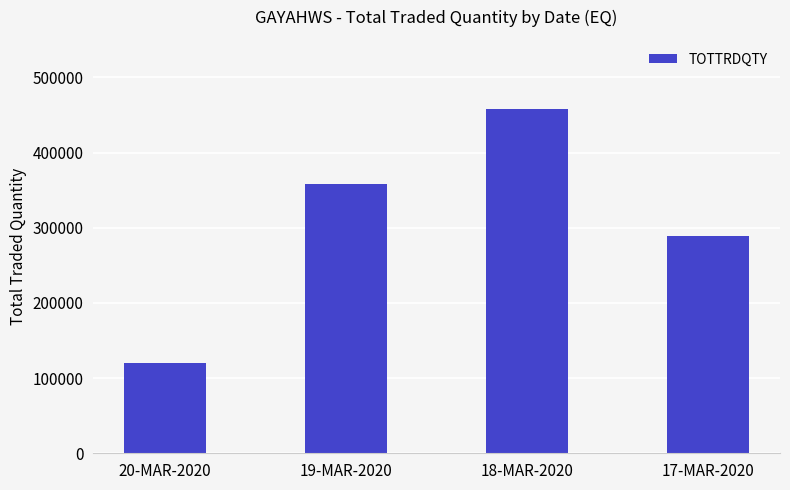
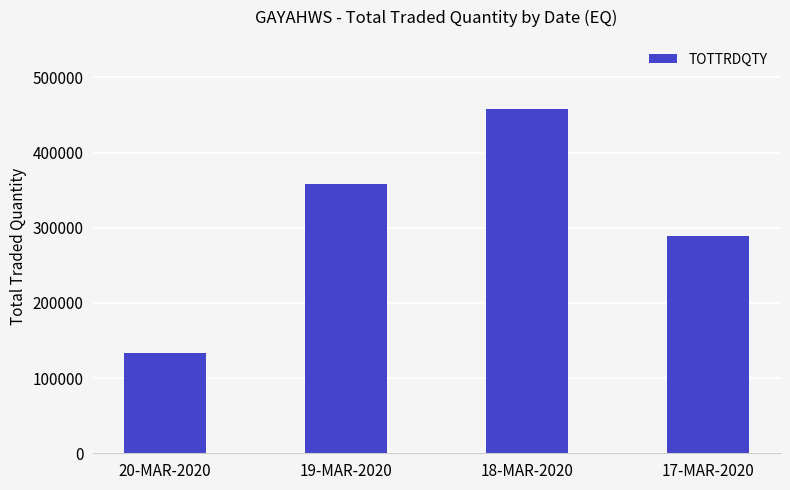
20-MAR-2020: 120000 -> 130000
